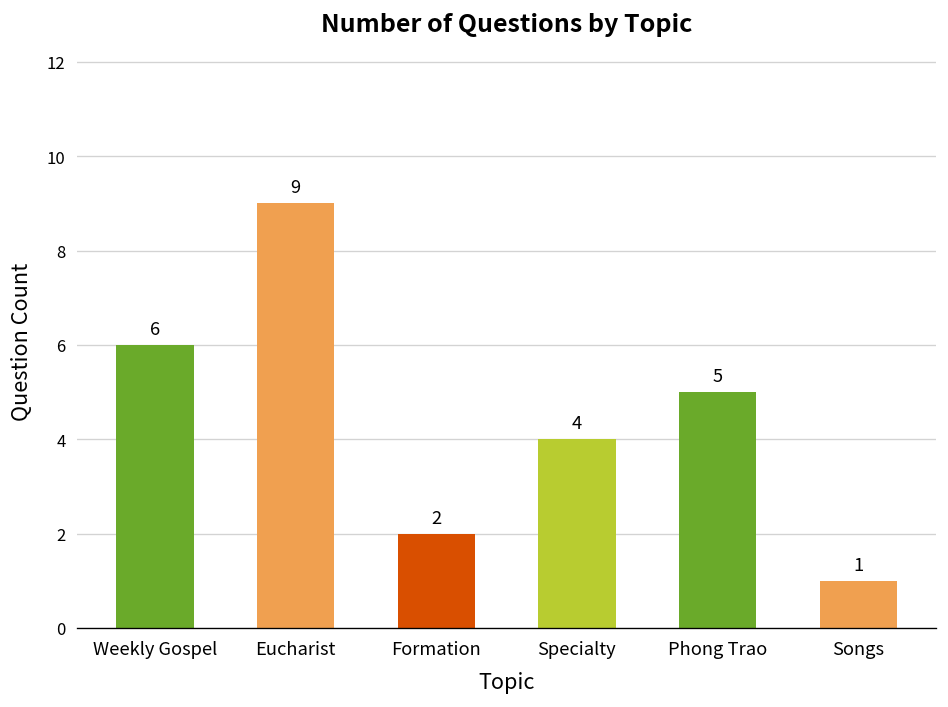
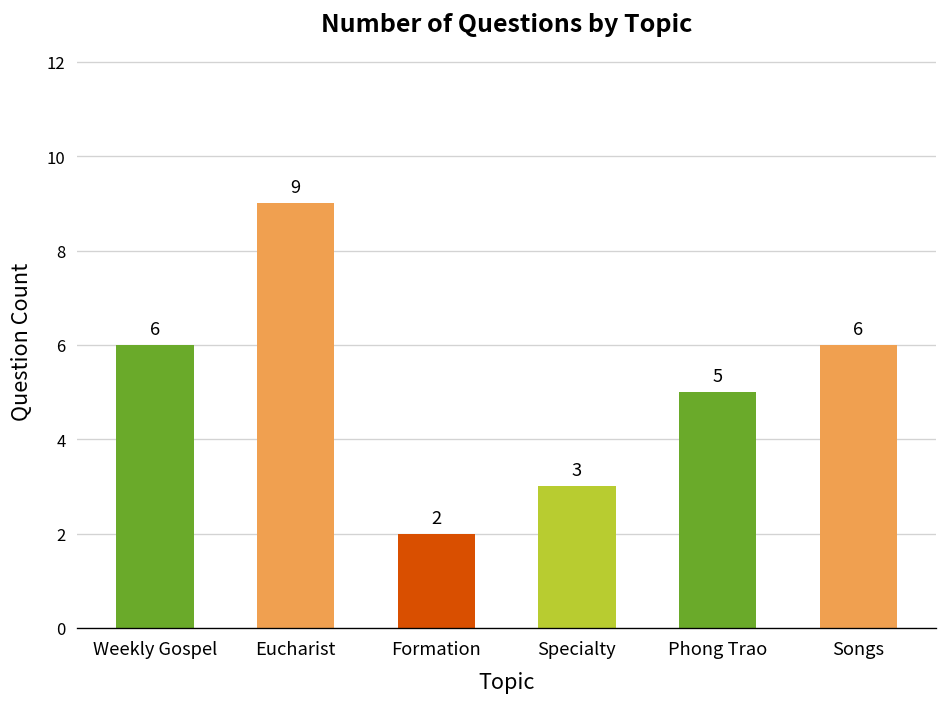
Specialty: 4 -> 3
Songs: 1 -> 6
